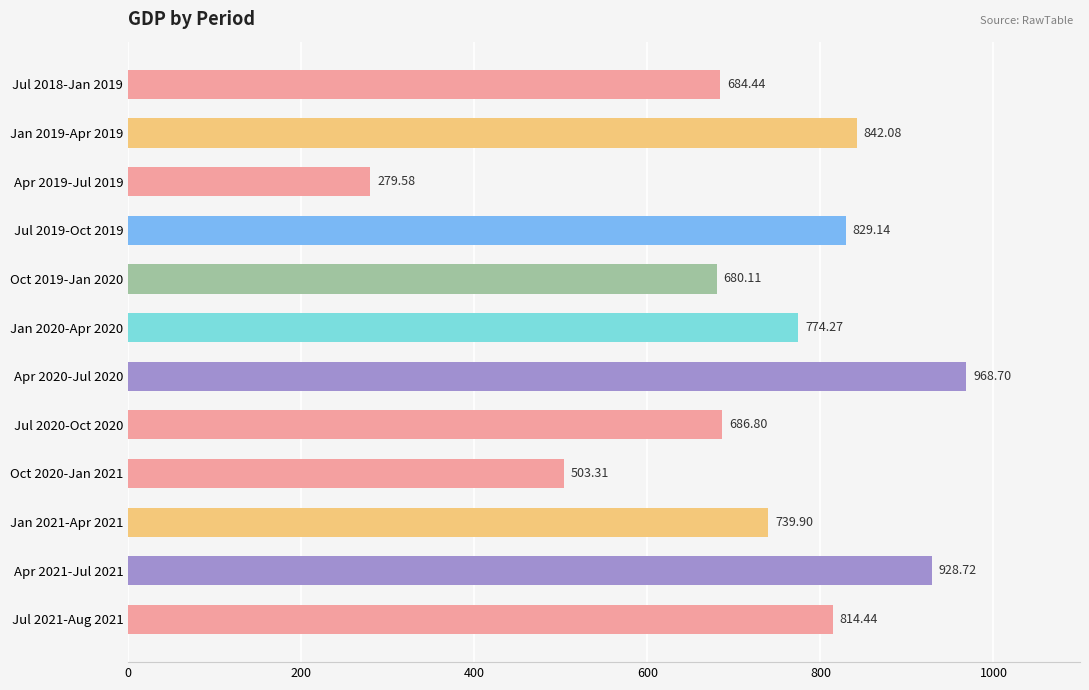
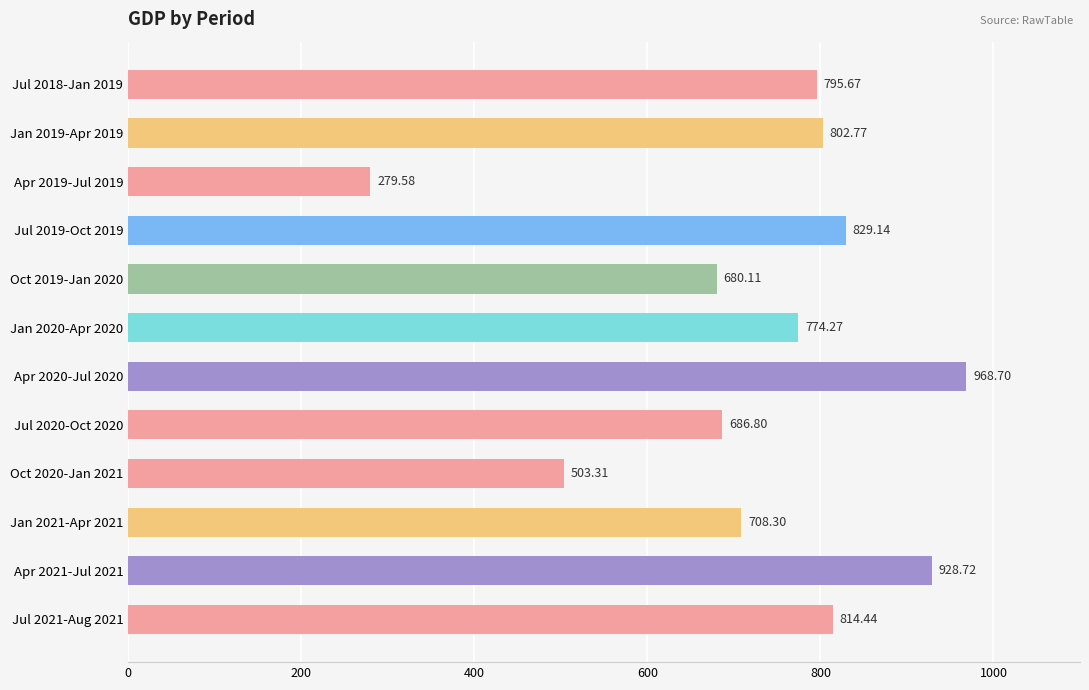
Jul 2018-Jan 2019: 684.44 -> 795.67
Jan 2019-Apr 2019: 842.08 -> 802.77
Jan 2021-Apr 2021: 739.90 -> 708.30
